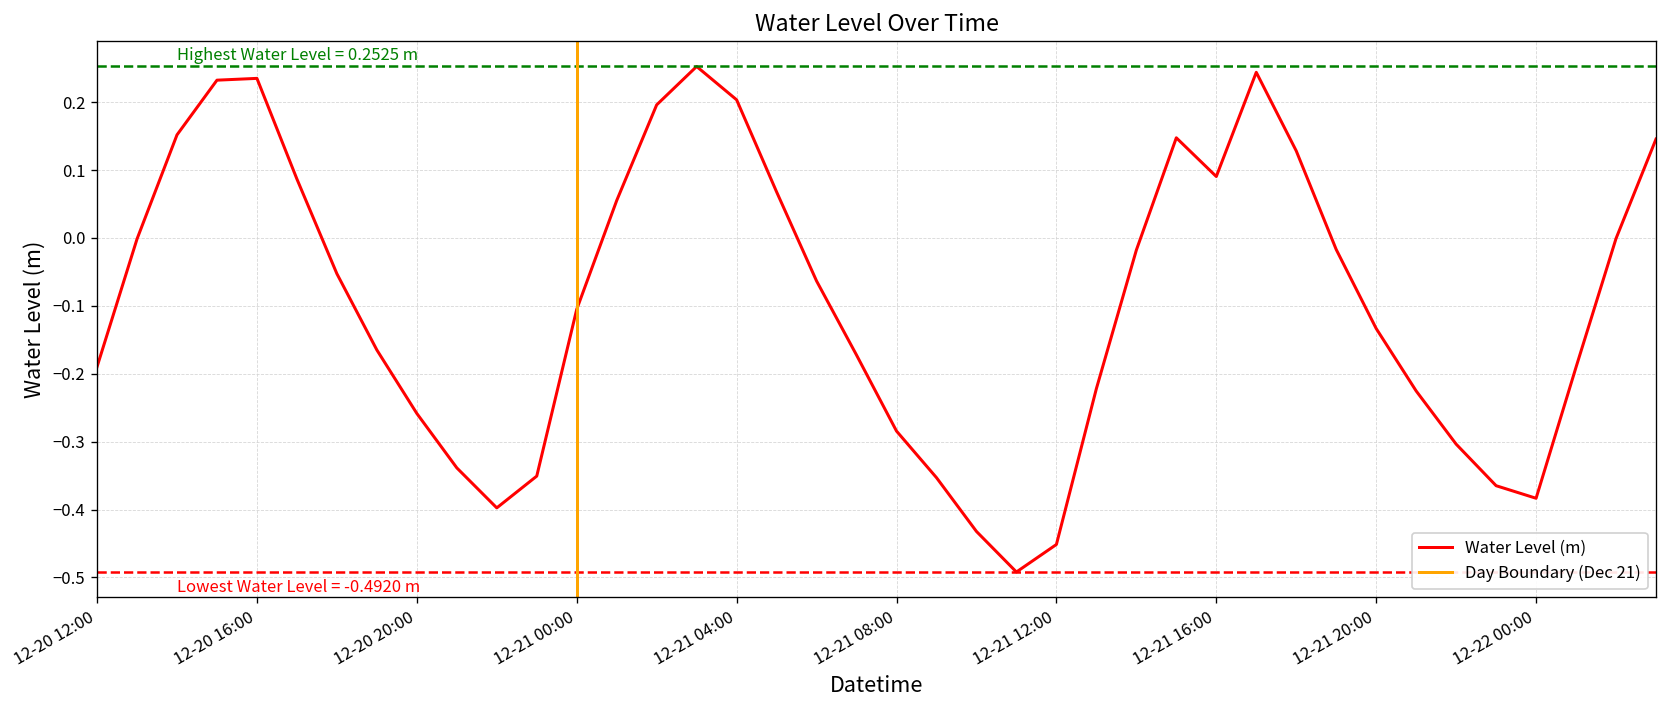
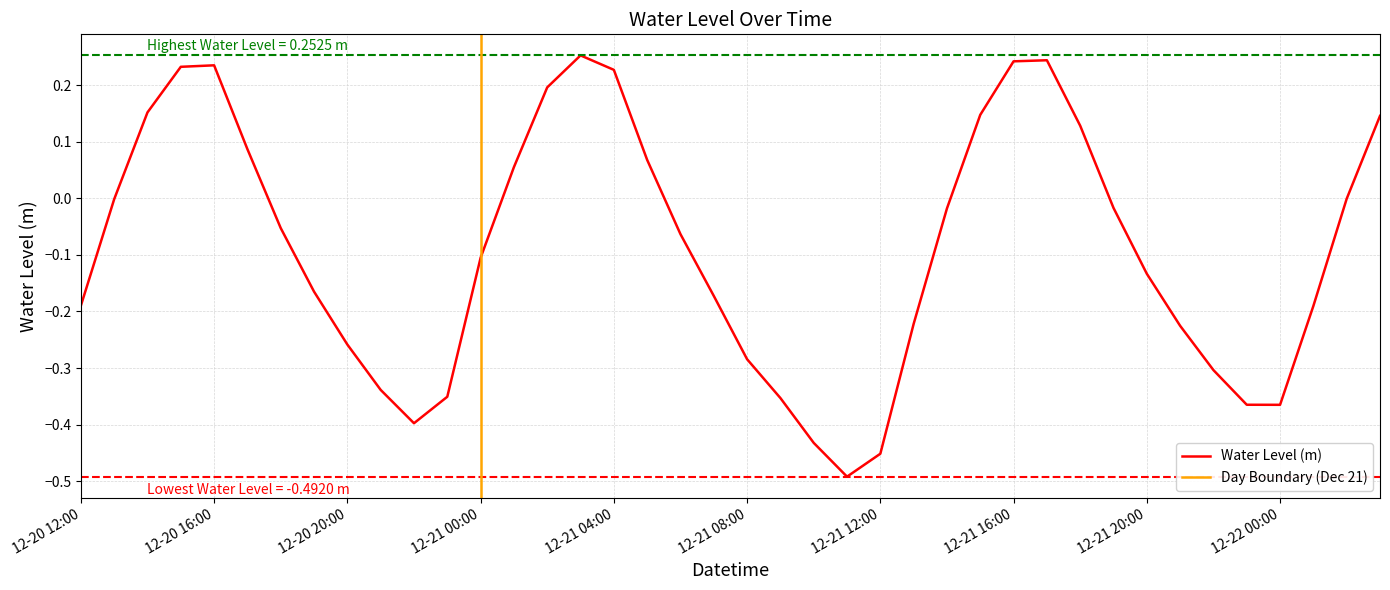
12-21 04:00: 0.20 -> 0.23
12-21 16:00: 0.09 -> 0.24
12-22 00:00: -0.38 -> -0.36
